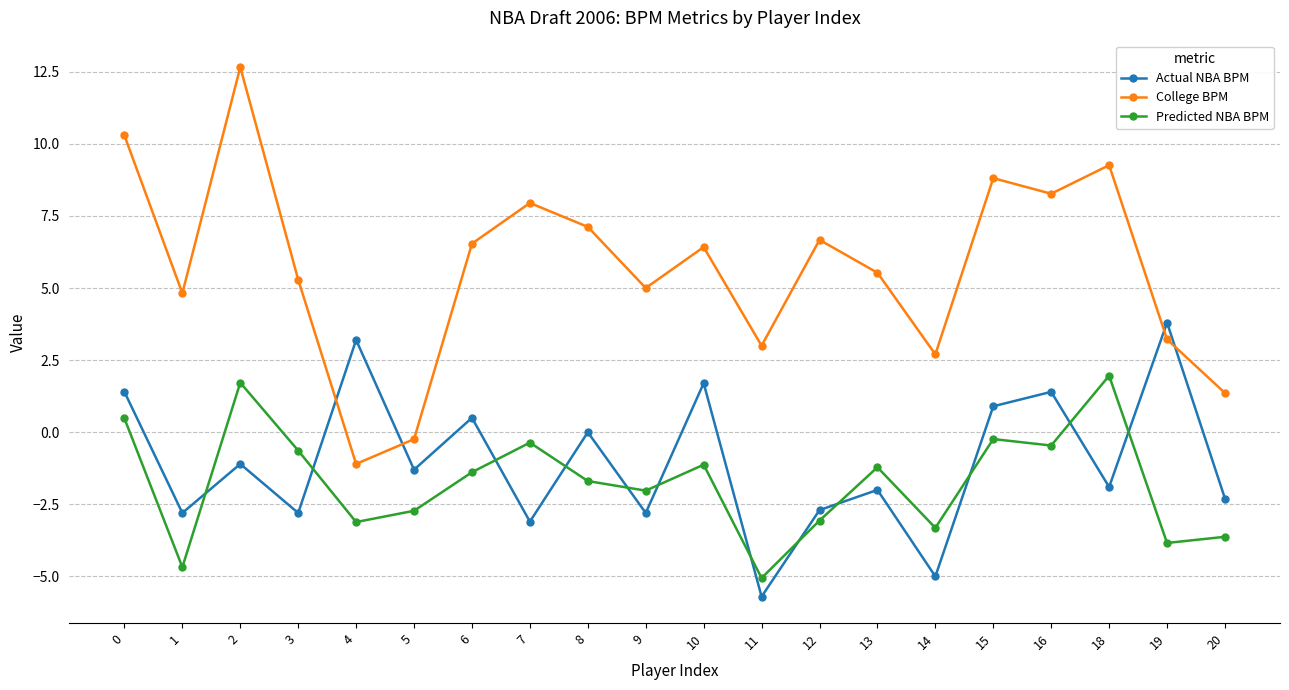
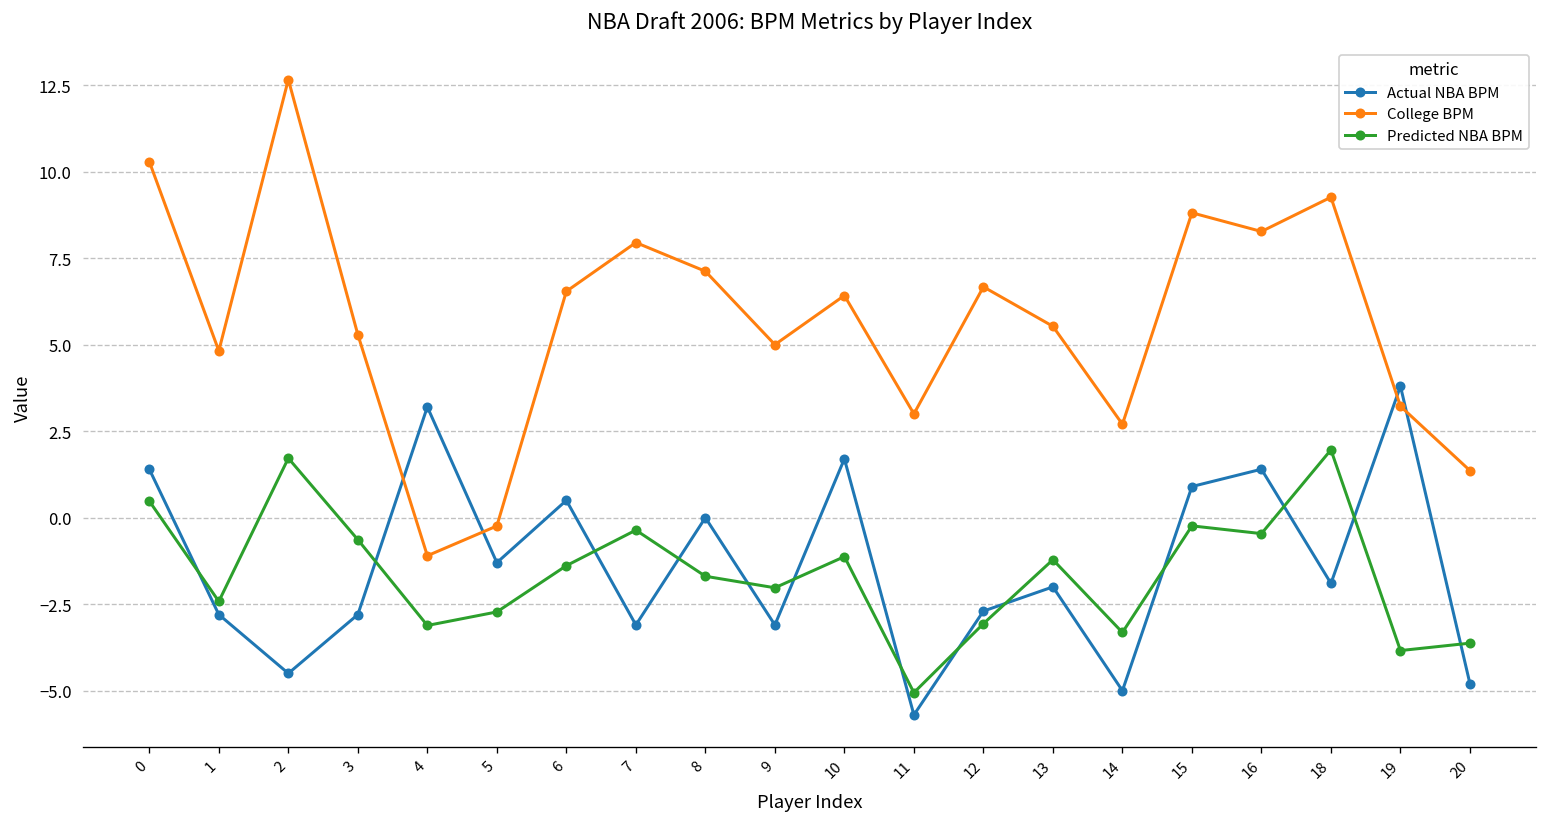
Predicted NBA BPM, 1: -4.7 -> -2.4
Actual NBA BPM, 2: -1.1 -> -4.5
Actual NBA BPM, 9: -2.8 -> -3.1
Actual NBA BPM, 20: -2.3 -> -4.8
